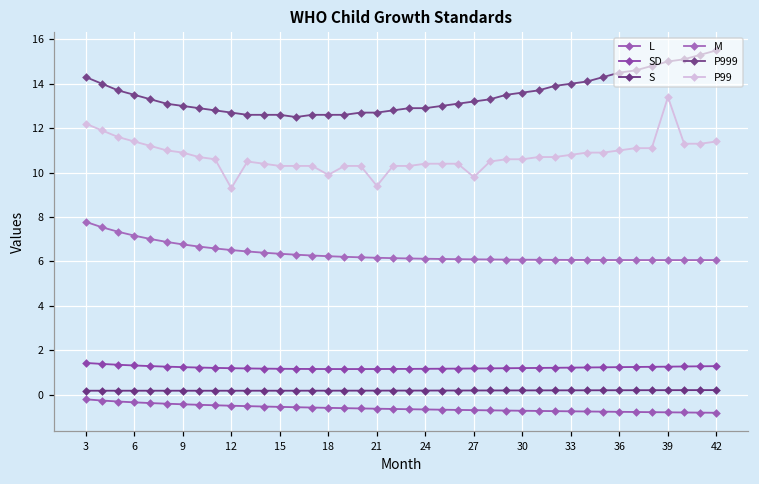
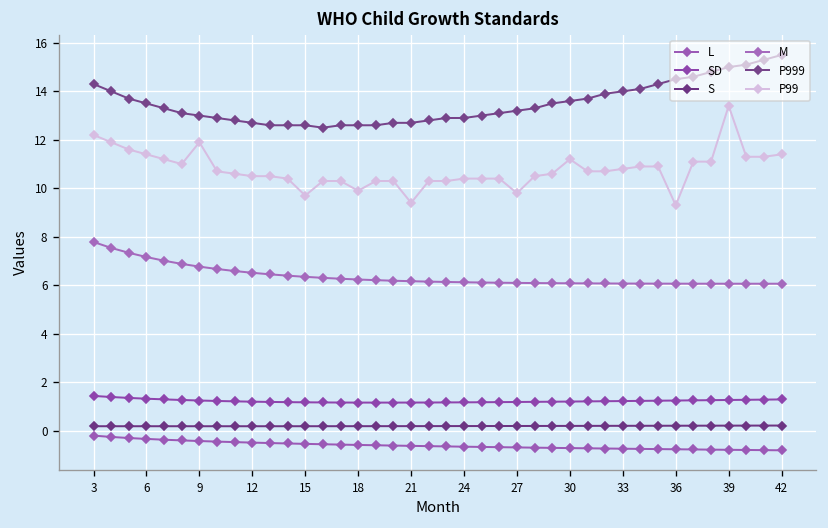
P99, 9: 10.9 -> 11.9
P99, 12: 9.3 -> 10.5
P99, 15: 10.3 -> 9.7
P99, 30: 10.6 -> 11.2
P99, 36: 11.0 -> 9.3
